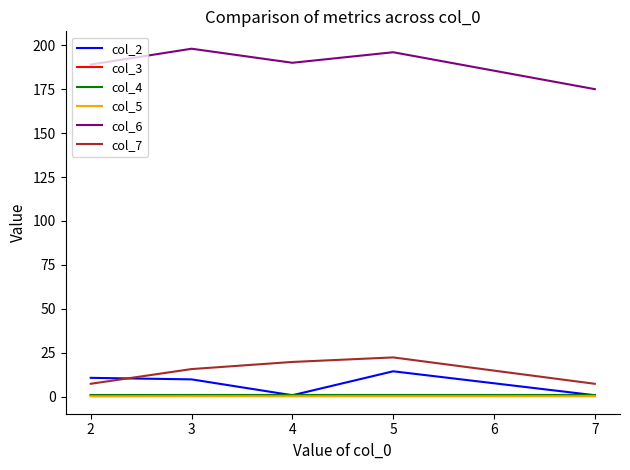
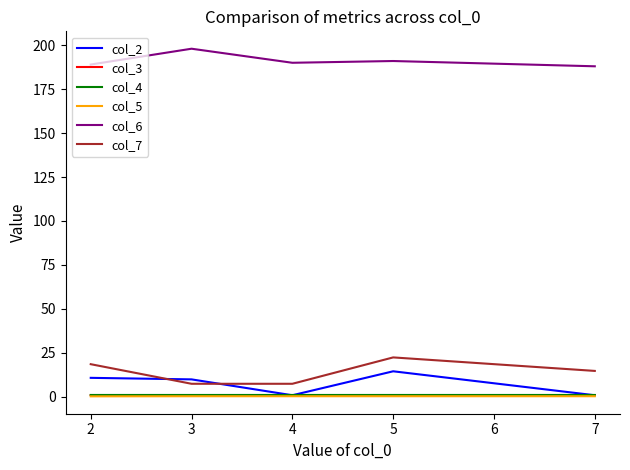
col_7, 2: 7 -> 19
col_7, 3: 16 -> 7
col_7, 4: 20 -> 7
col_6, 5: 196 -> 191
col_6, 7: 175 -> 188
col_7, 7: 7 -> 15
